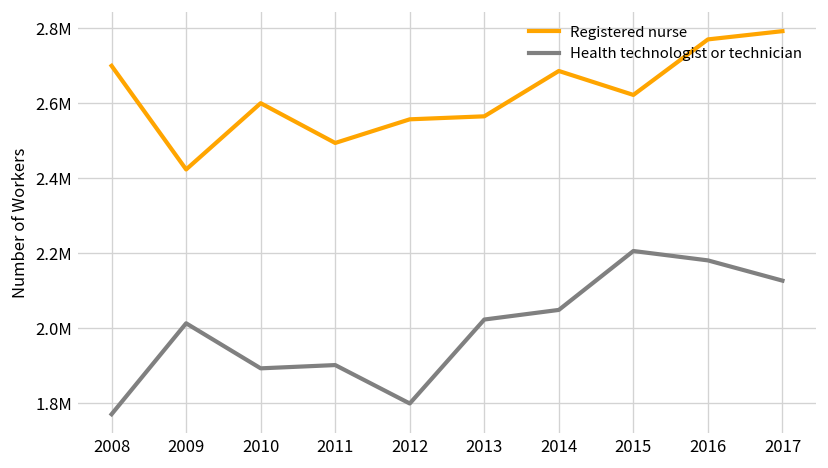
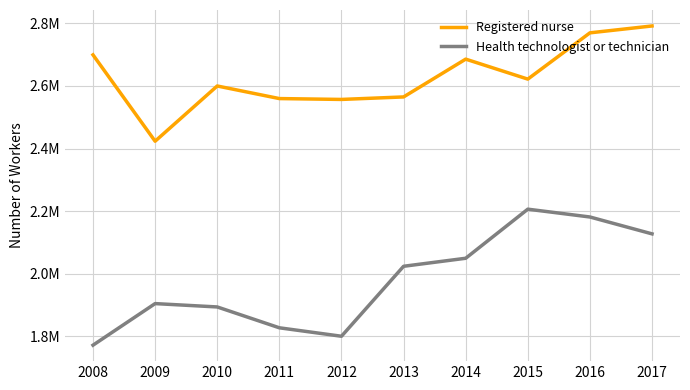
Health technologist or technician, 2009: 2010000 -> 1900000
Registered nurse, 2011: 2490000 -> 2560000
Health technologist or technician, 2011: 1900000 -> 1830000
